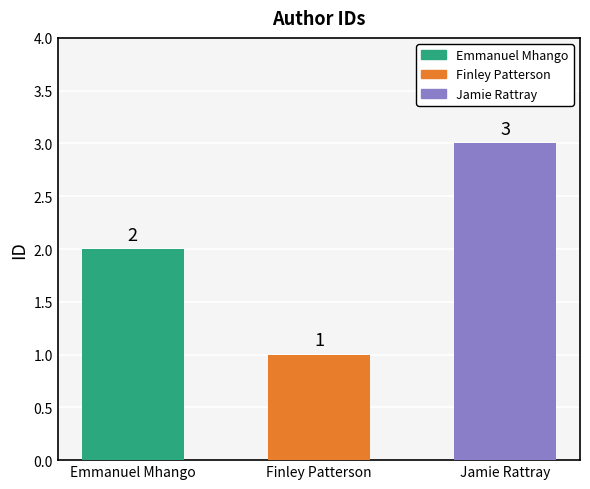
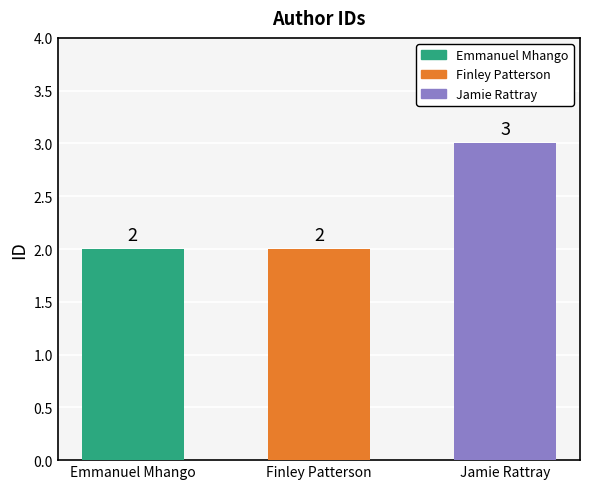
Finley Patterson: 1 -> 2
